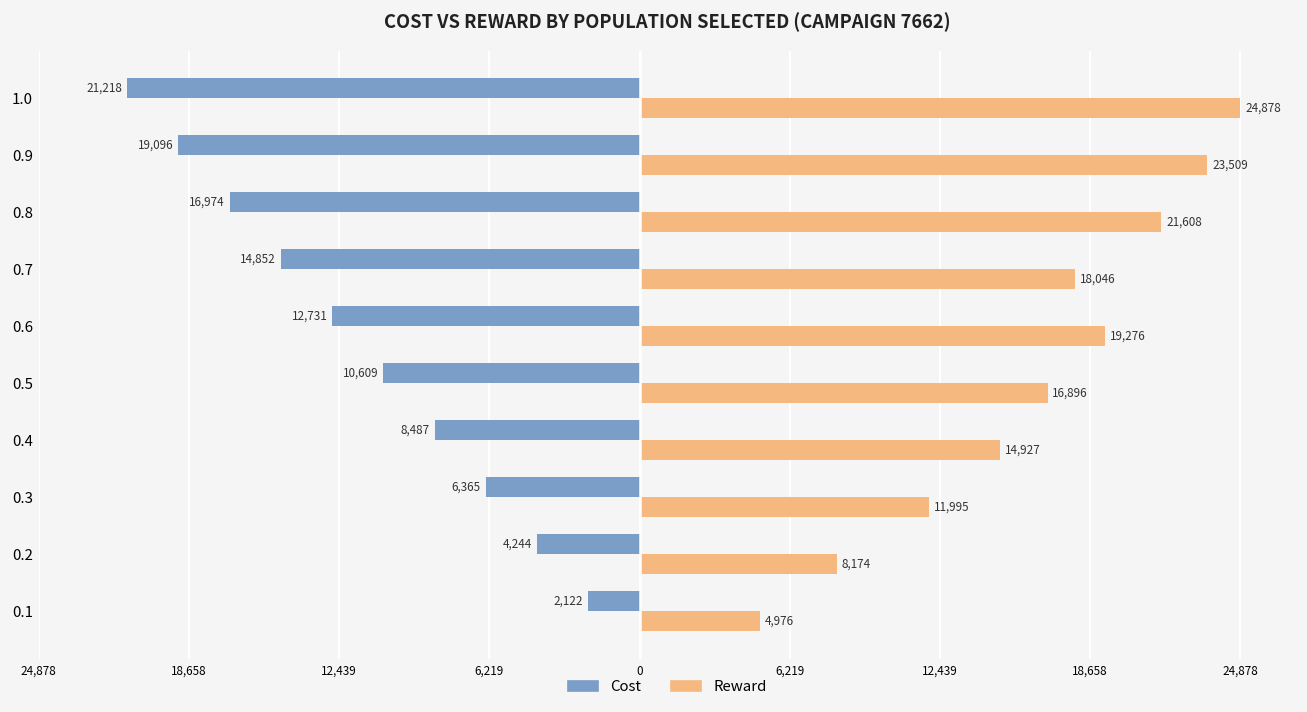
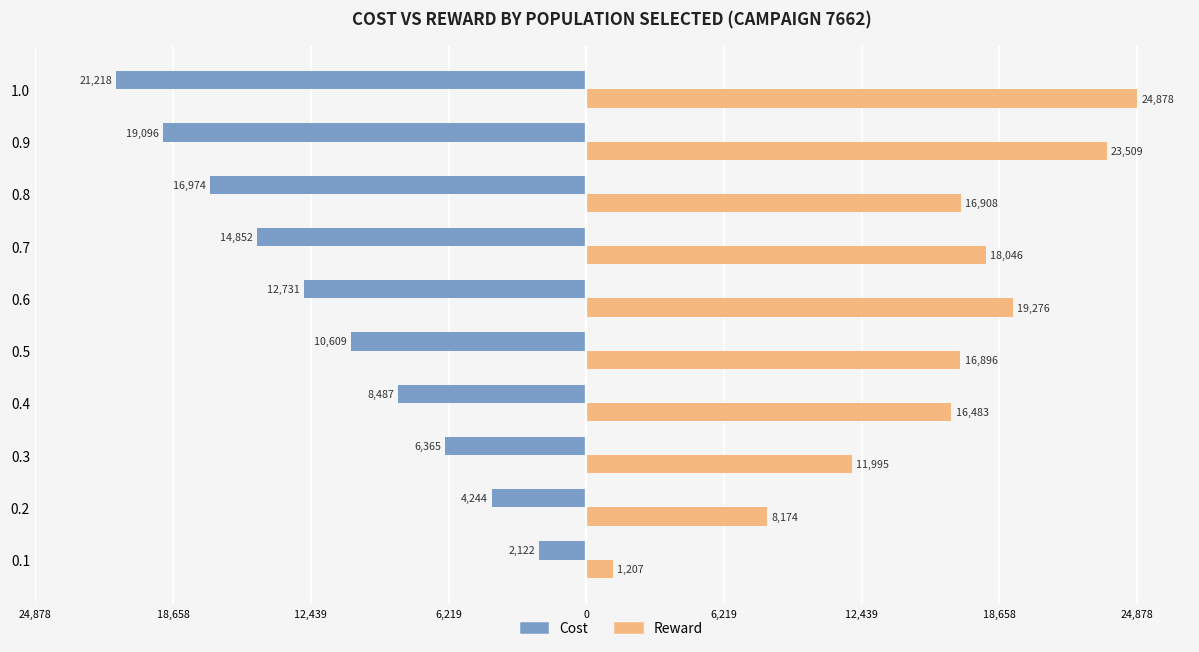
Reward, 0.8: 21,608 -> 16,908
Reward, 0.4: 14,927 -> 16,483
Reward, 0.1: 4,976 -> 1,207
